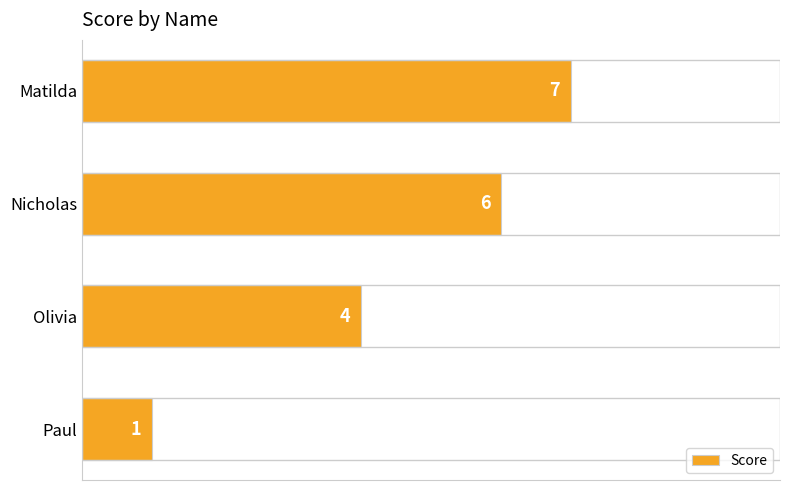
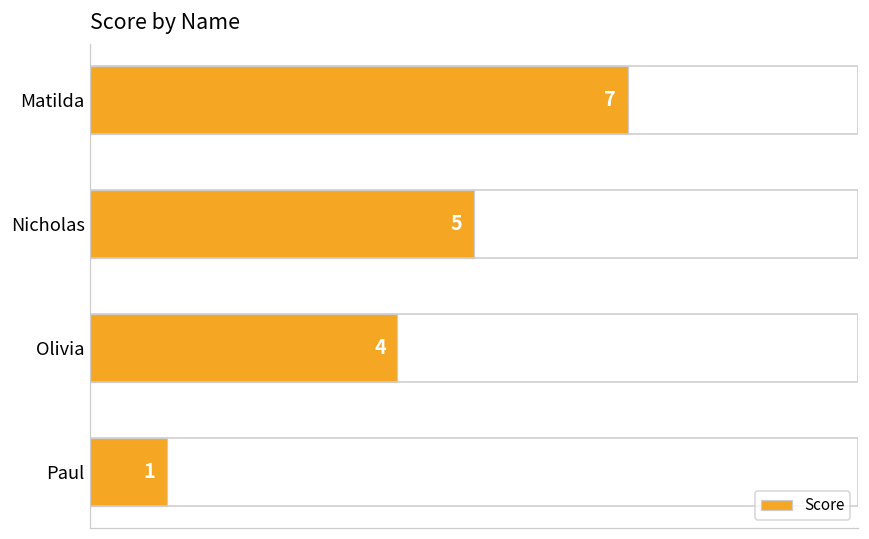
Nicholas: 6 -> 5
